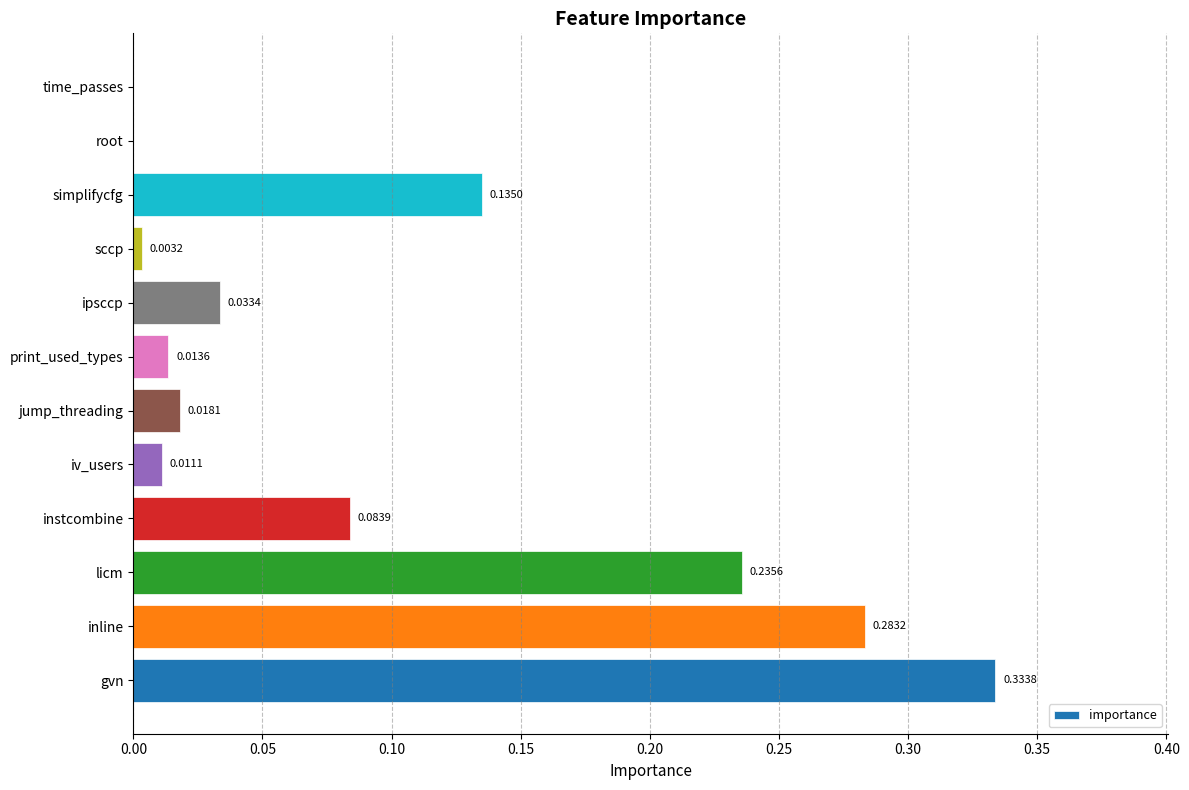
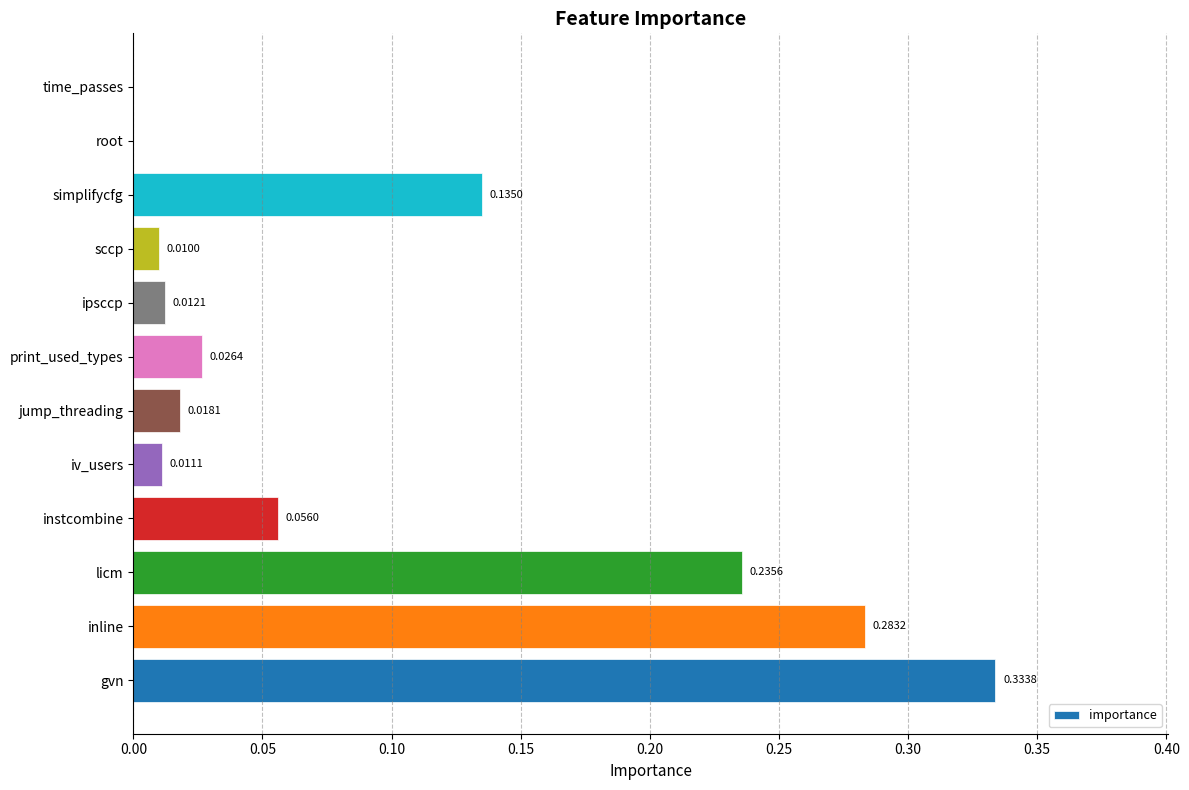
sccp: 0.0032 -> 0.0100
ipsccp: 0.0334 -> 0.0121
print_used_types: 0.0136 -> 0.0264
instcombine: 0.0839 -> 0.0560
